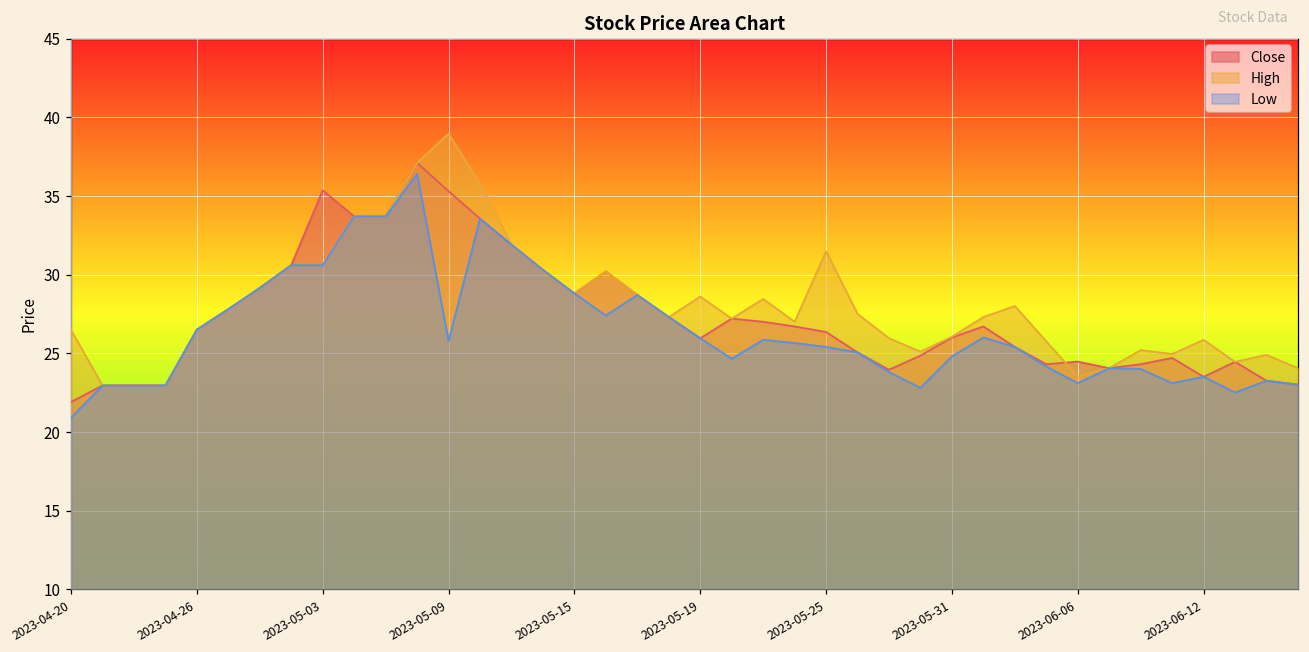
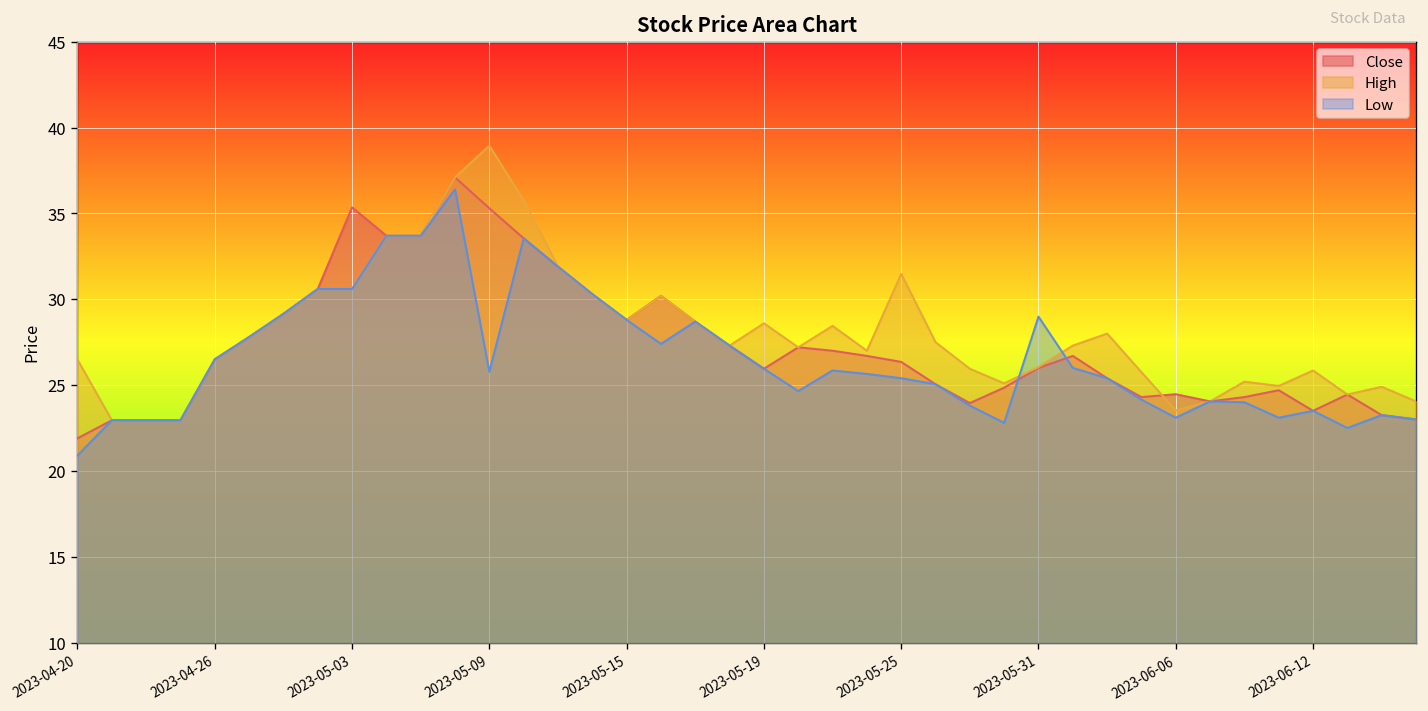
Low, 2023-05-31: 24.8 -> 29.0
